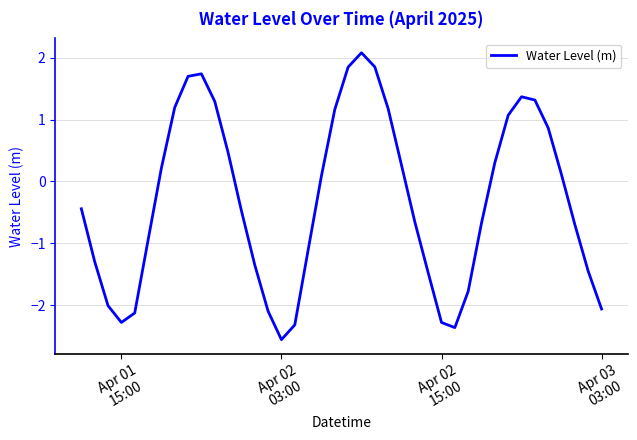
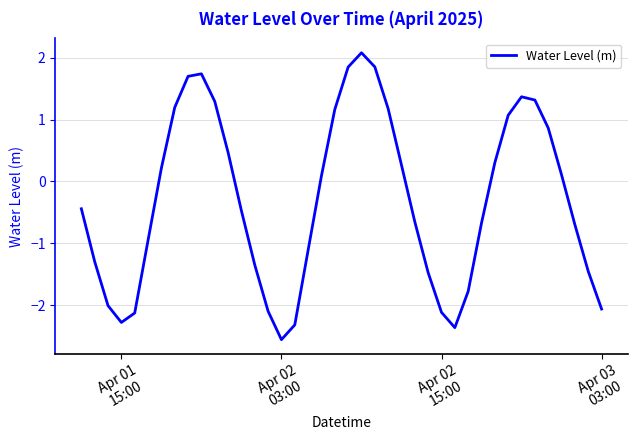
Apr 02 15:00: -2.3 -> -2.1
